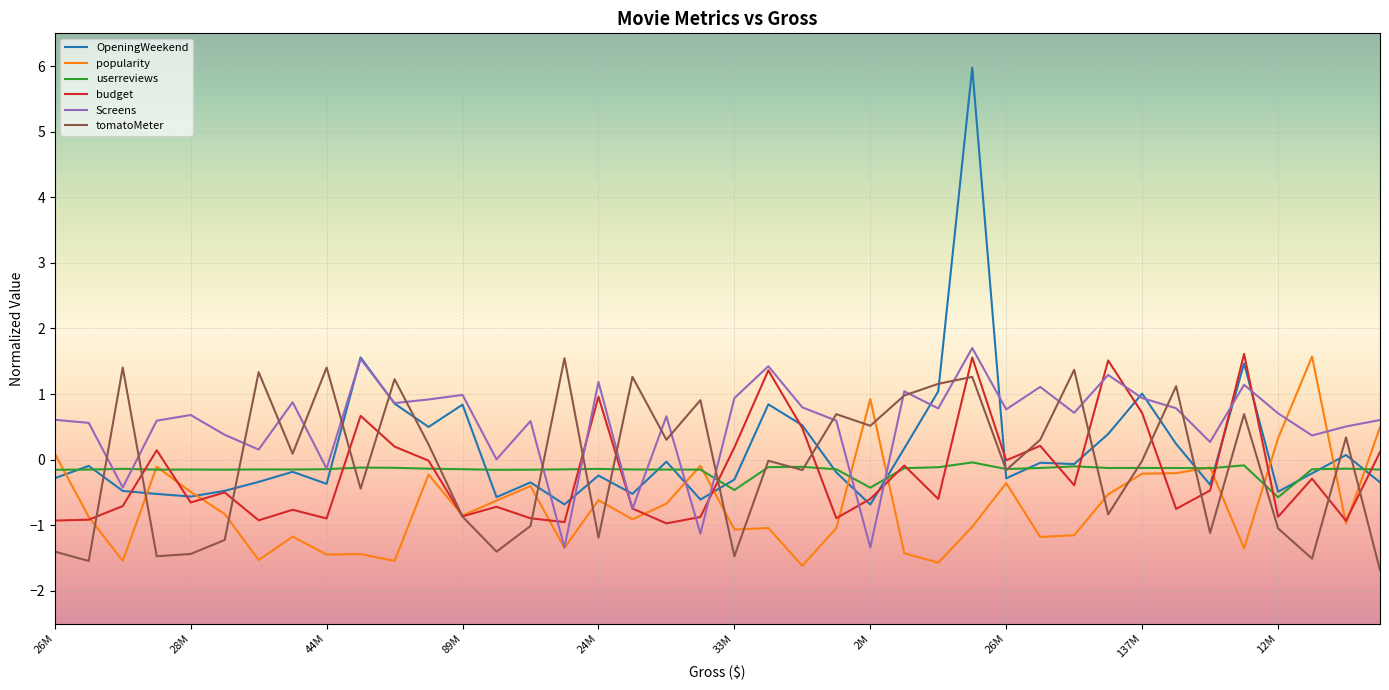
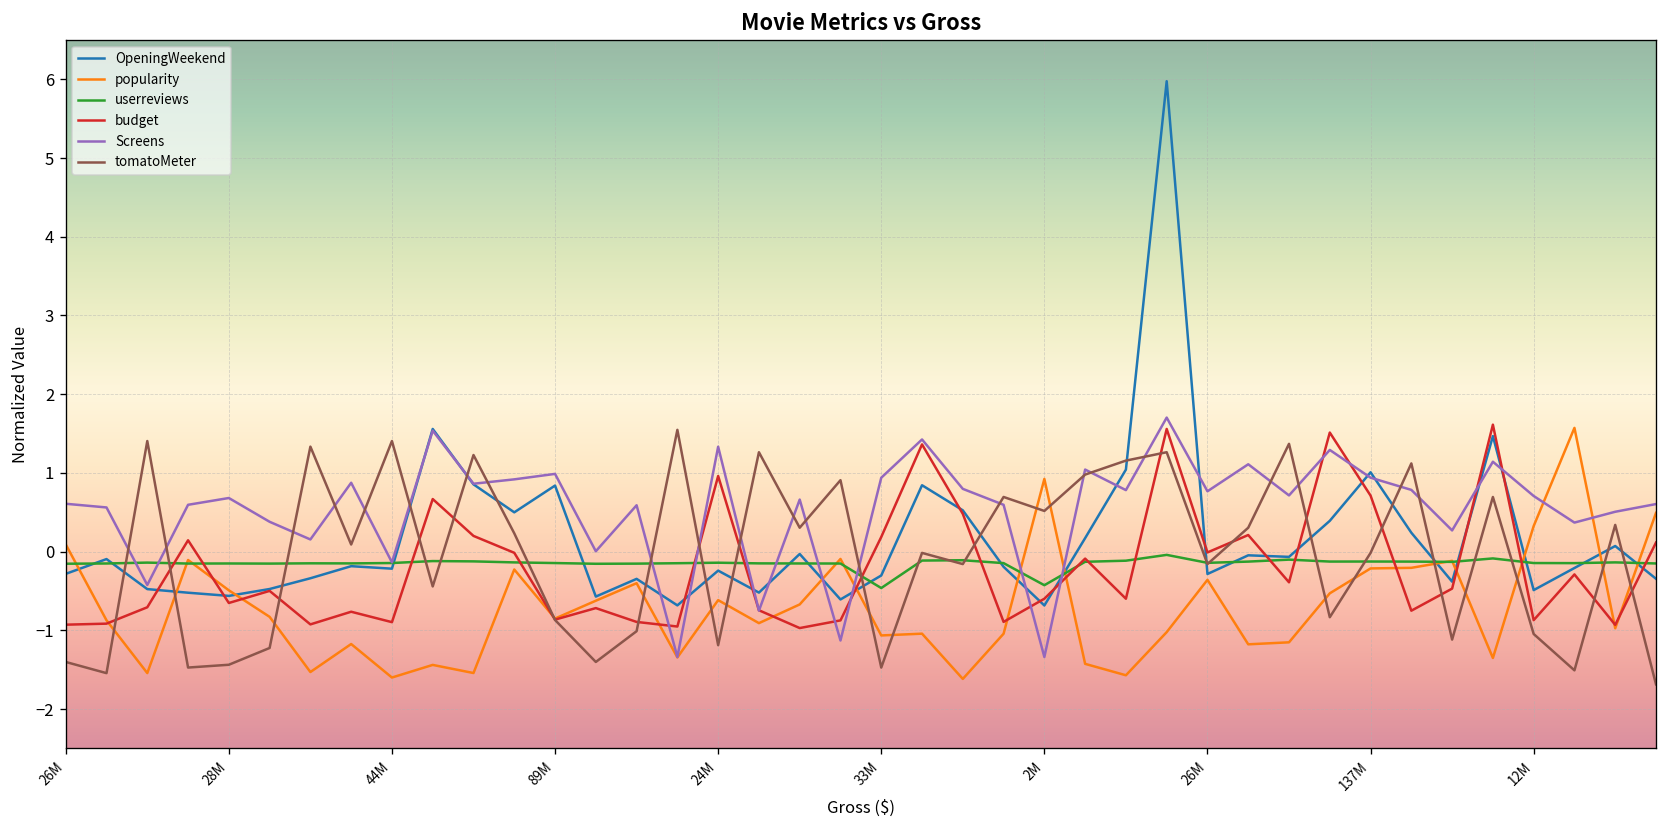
OpeningWeekend, 44M: -0.4 -> -0.2
popularity, 44M: -1.4 -> -1.6
Screens, 24M: 1.2 -> 1.3
userreviews, 12M: -0.6 -> -0.1
